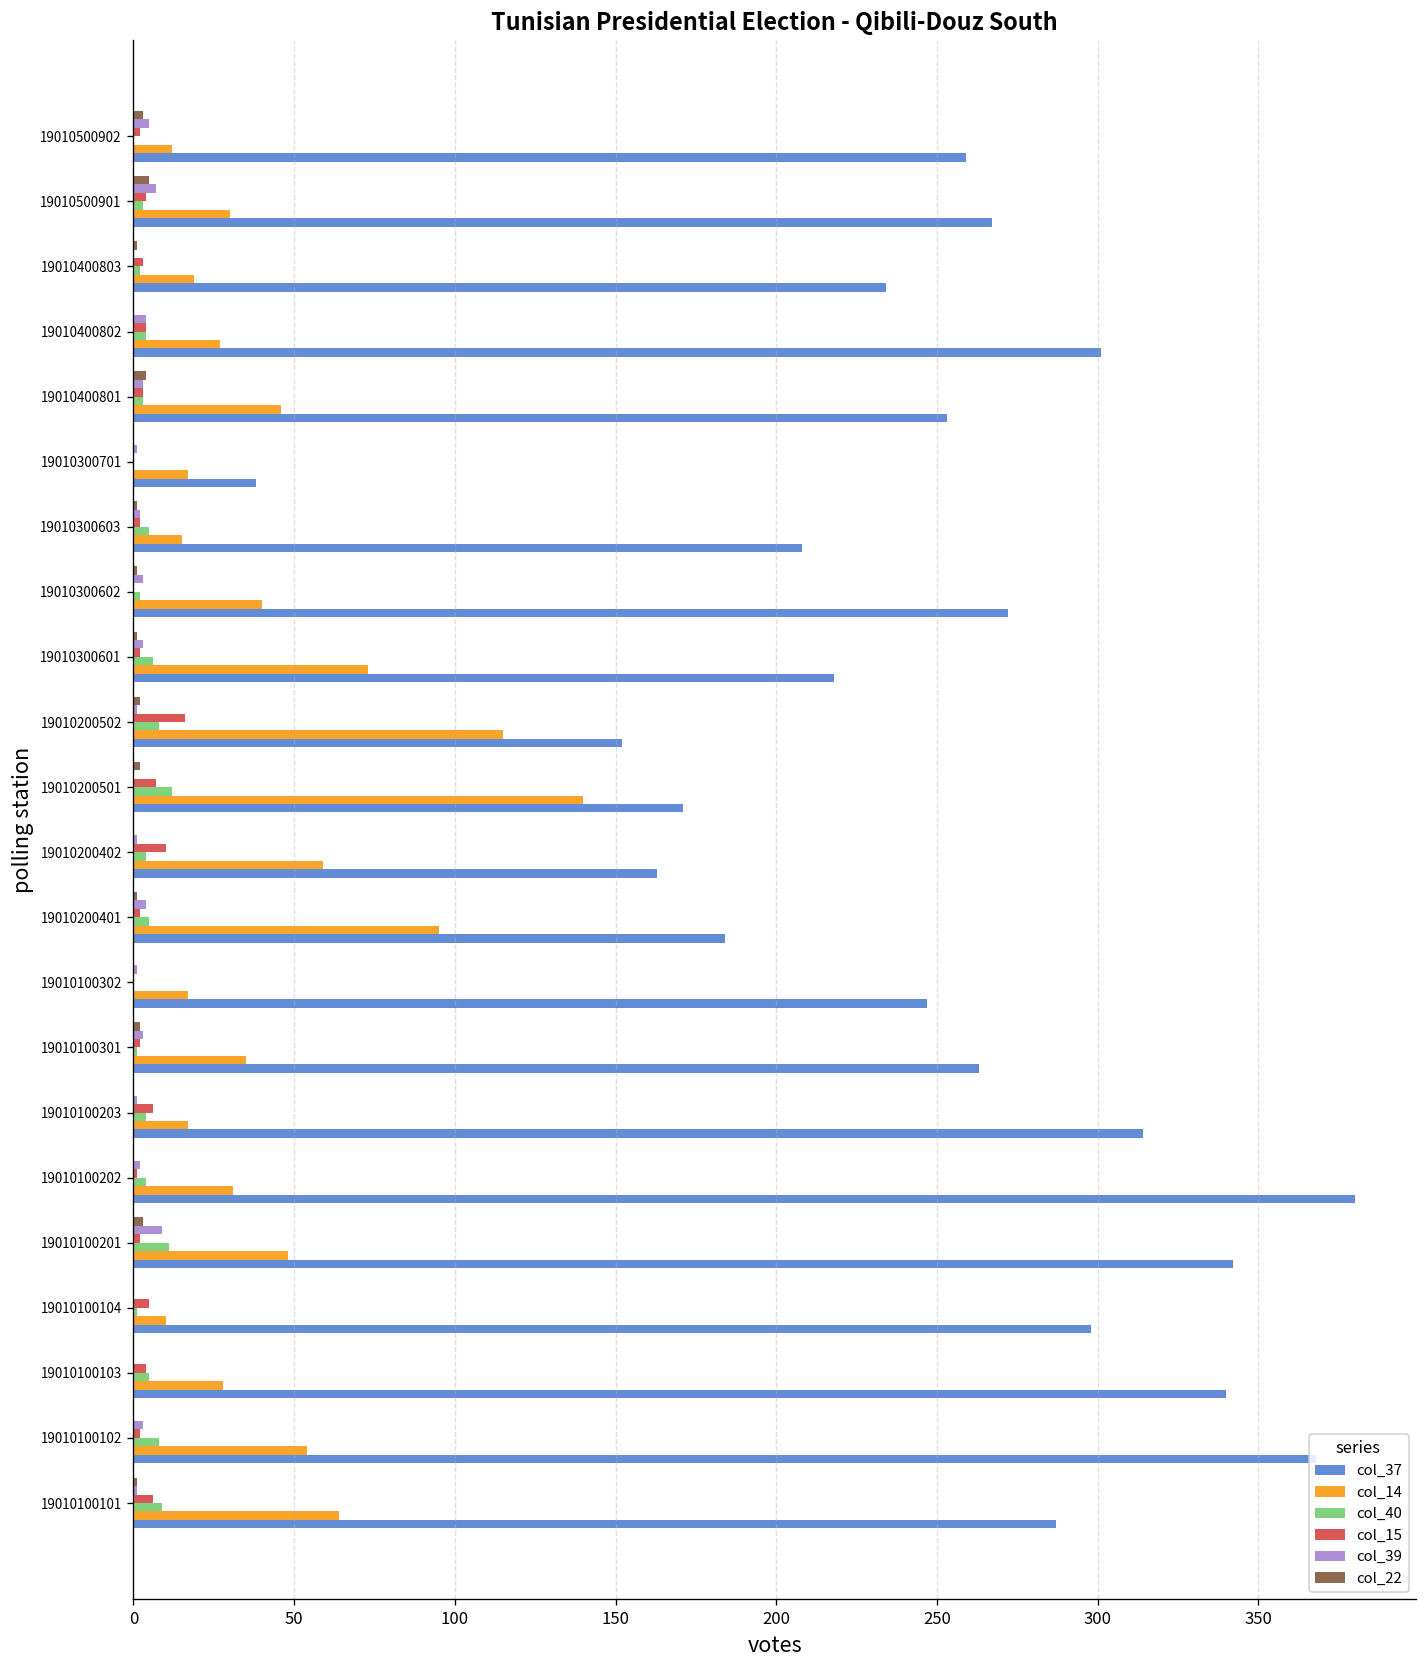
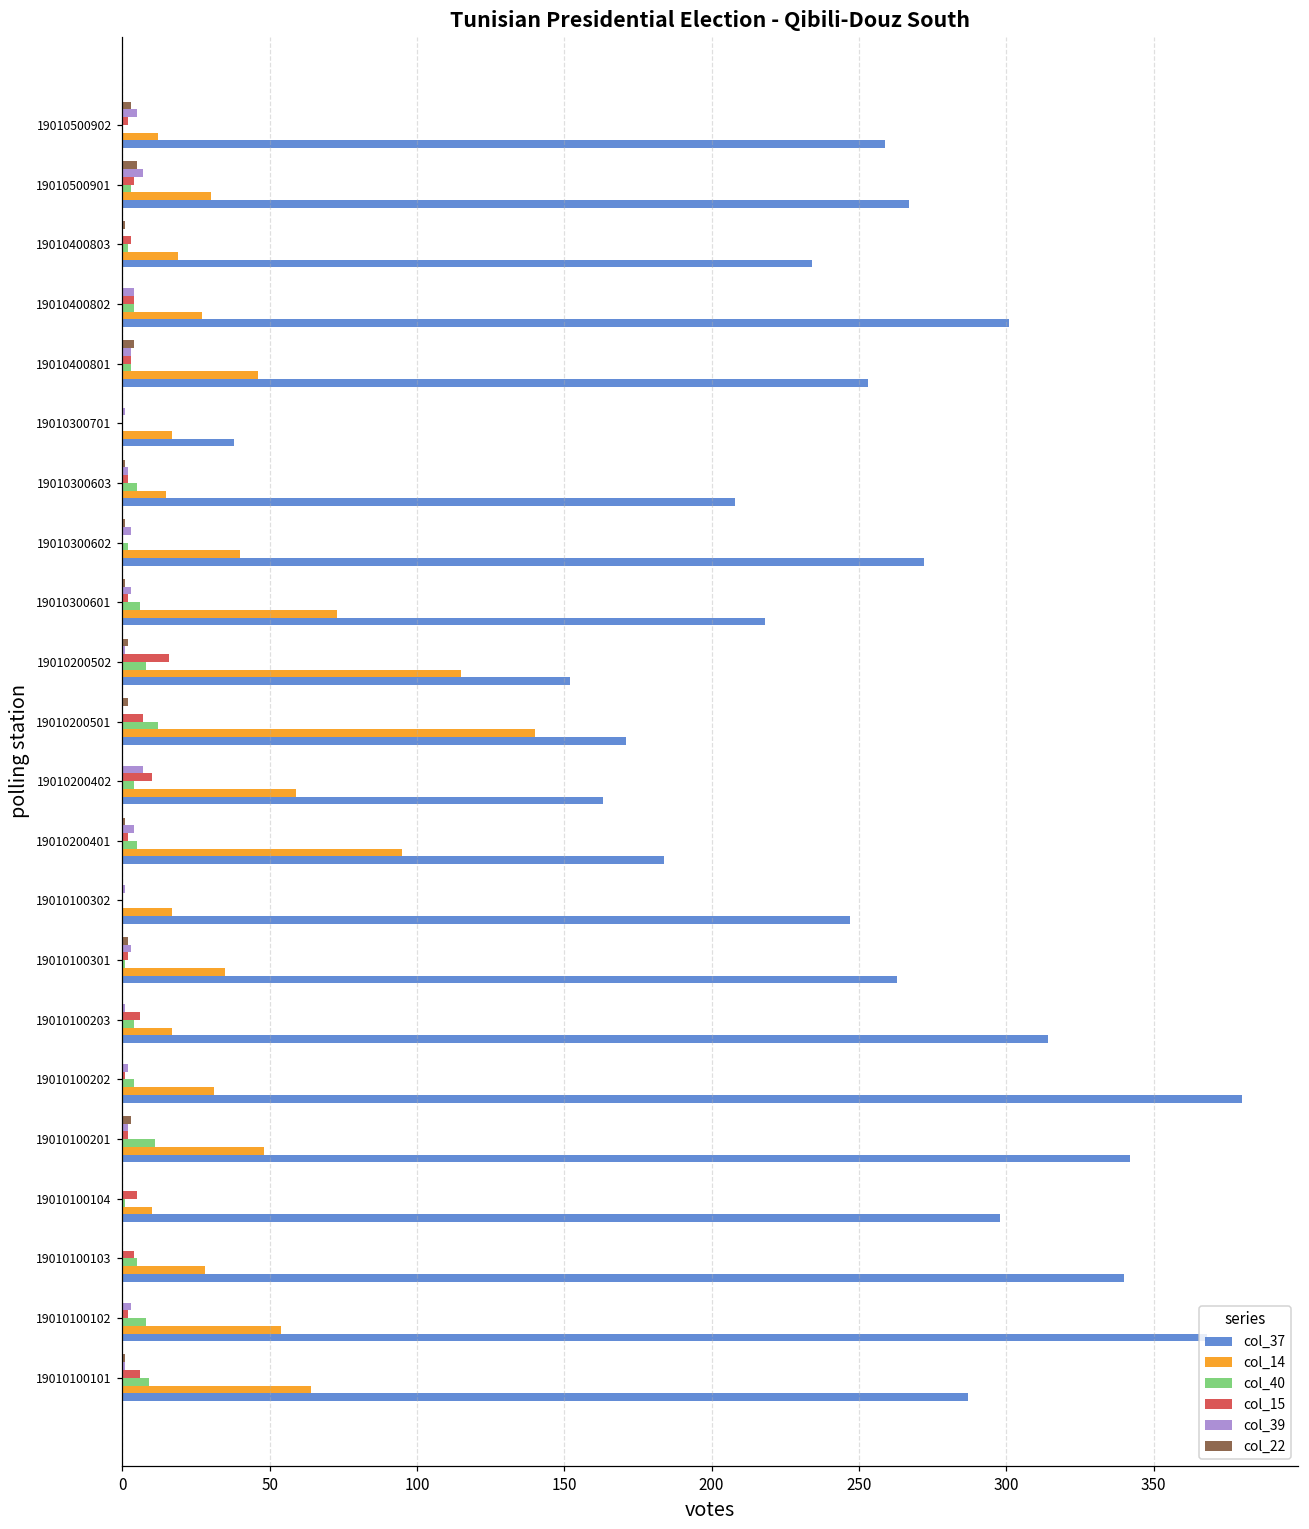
col_39, 19010200402: 1 -> 7
col_39, 19010100201: 9 -> 2
